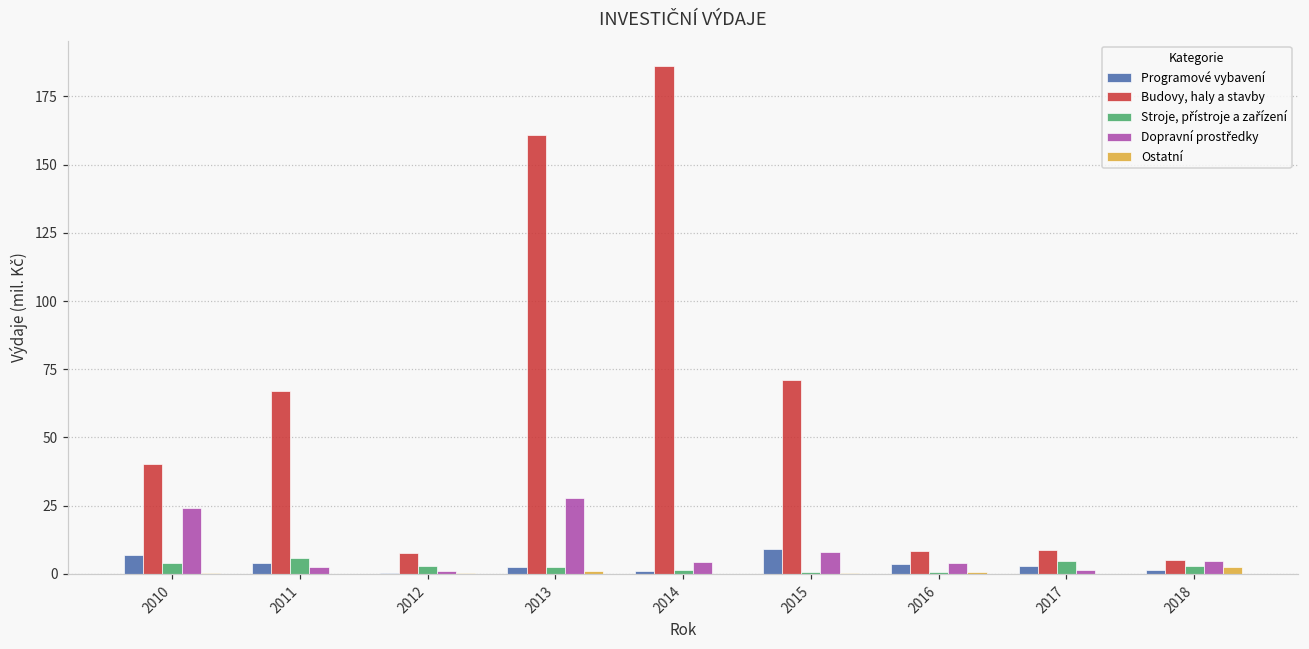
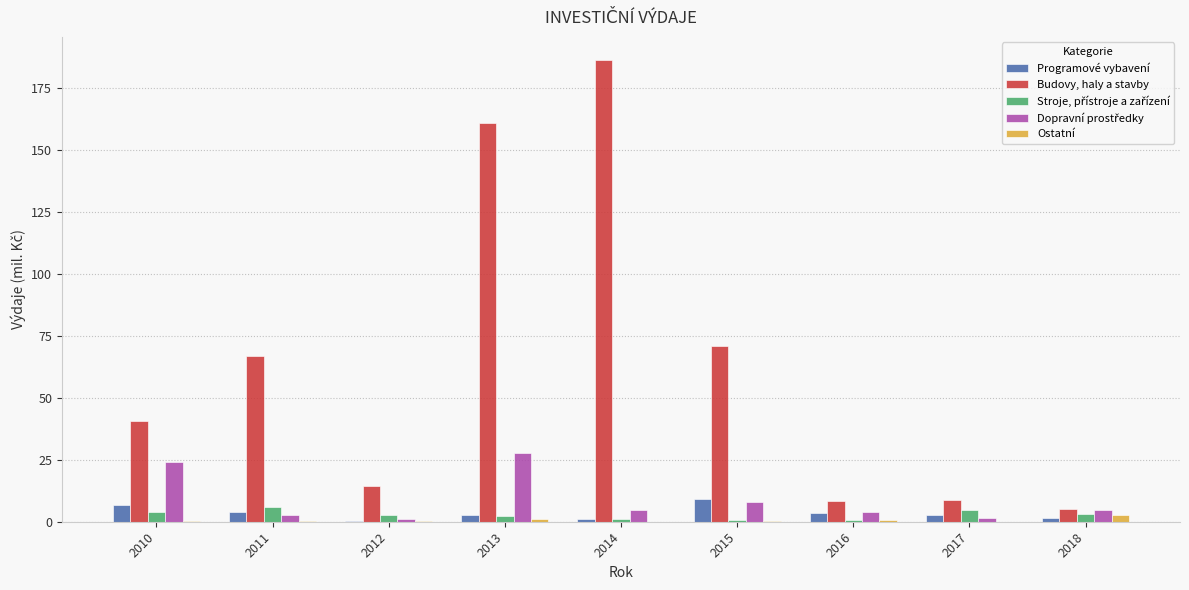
Budovy, haly a stavby, 2012: 8 -> 14
